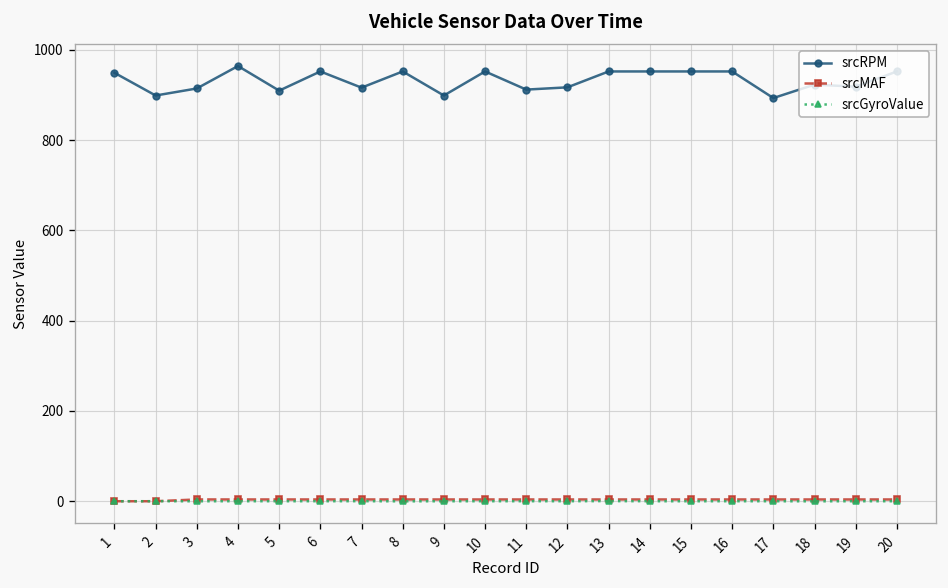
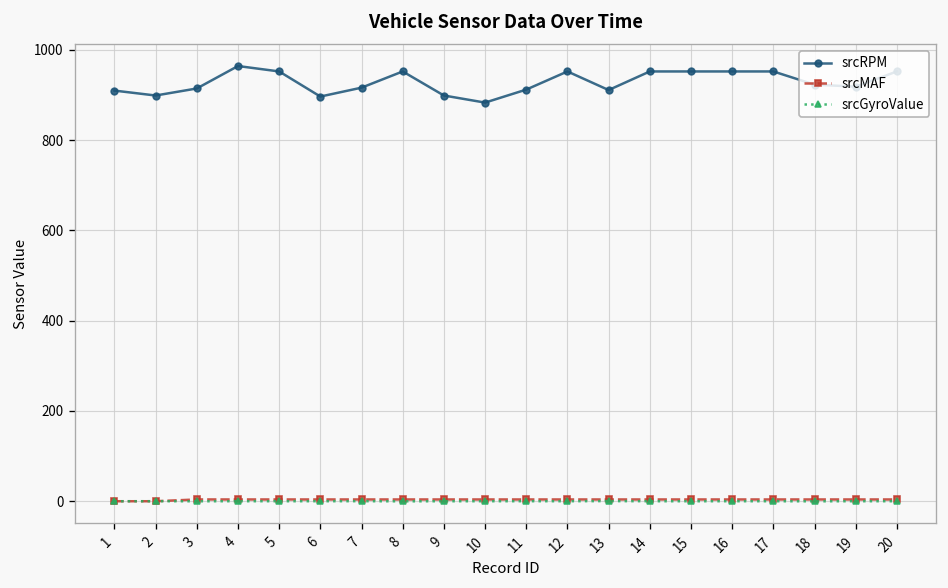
srcRPM, 1: 950 -> 910
srcRPM, 5: 910 -> 950
srcRPM, 6: 950 -> 900
srcRPM, 10: 950 -> 880
srcRPM, 12: 920 -> 950
srcRPM, 13: 950 -> 910
srcRPM, 17: 890 -> 950
